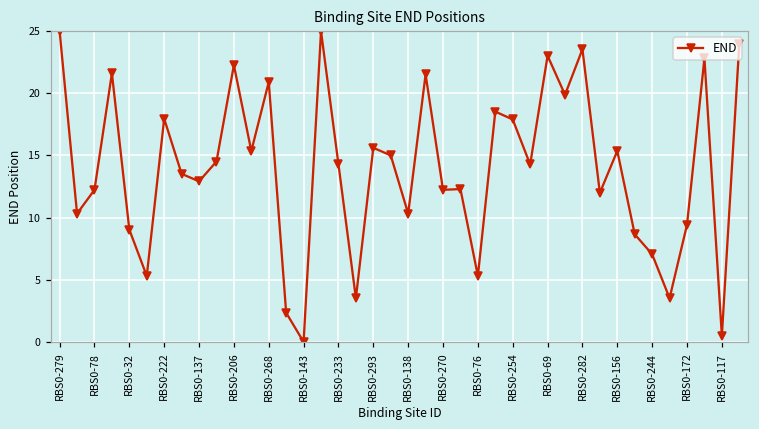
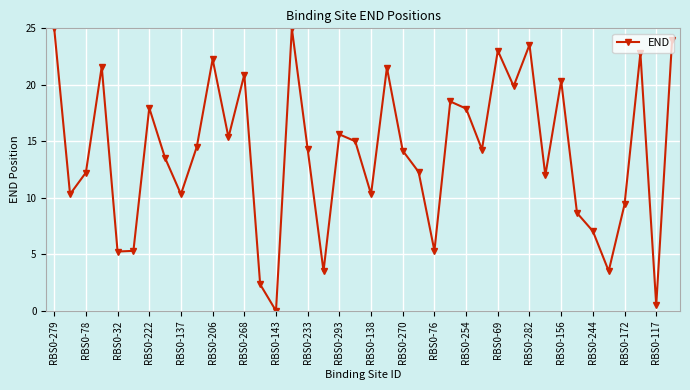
RBS0-32: 9.0 -> 5.2
RBS0-137: 12.9 -> 10.3
RBS0-270: 12.2 -> 14.2
RBS0-156: 15.4 -> 20.4
